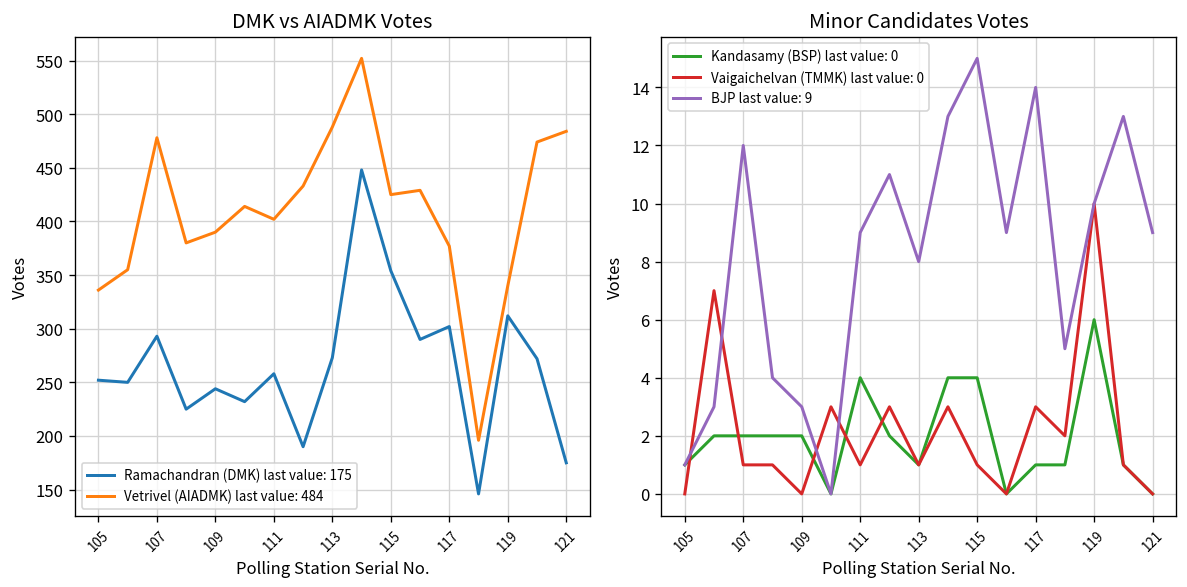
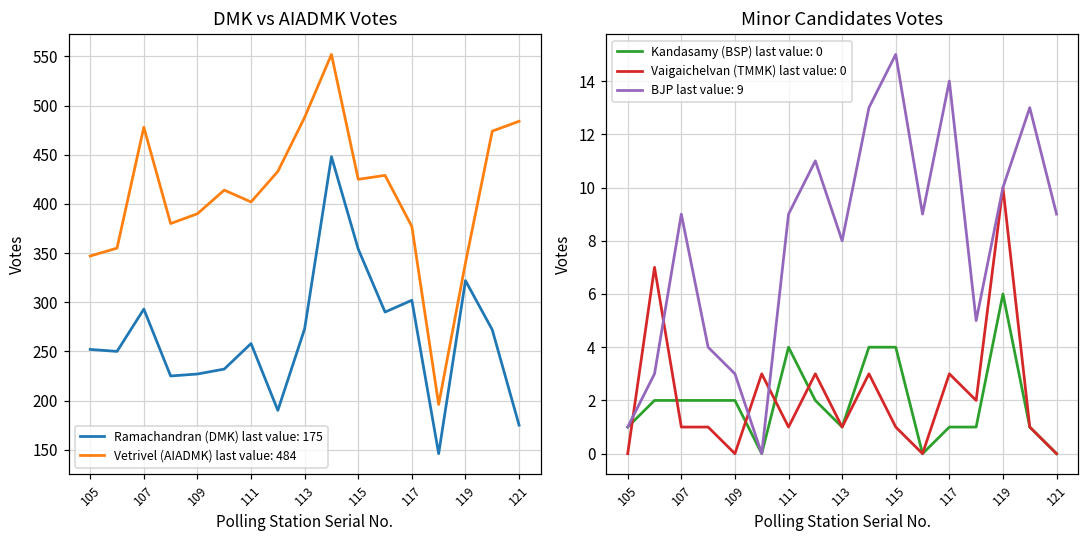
DMK vs AIADMK Votes, Vetrivel (AIADMK) last value: 484, 105: 340 -> 350
DMK vs AIADMK Votes, Ramachandran (DMK) last value: 175, 109: 240 -> 230
DMK vs AIADMK Votes, Ramachandran (DMK) last value: 175, 119: 310 -> 320
Minor Candidates Votes, BJP last value: 9, 107: 12 -> 9
